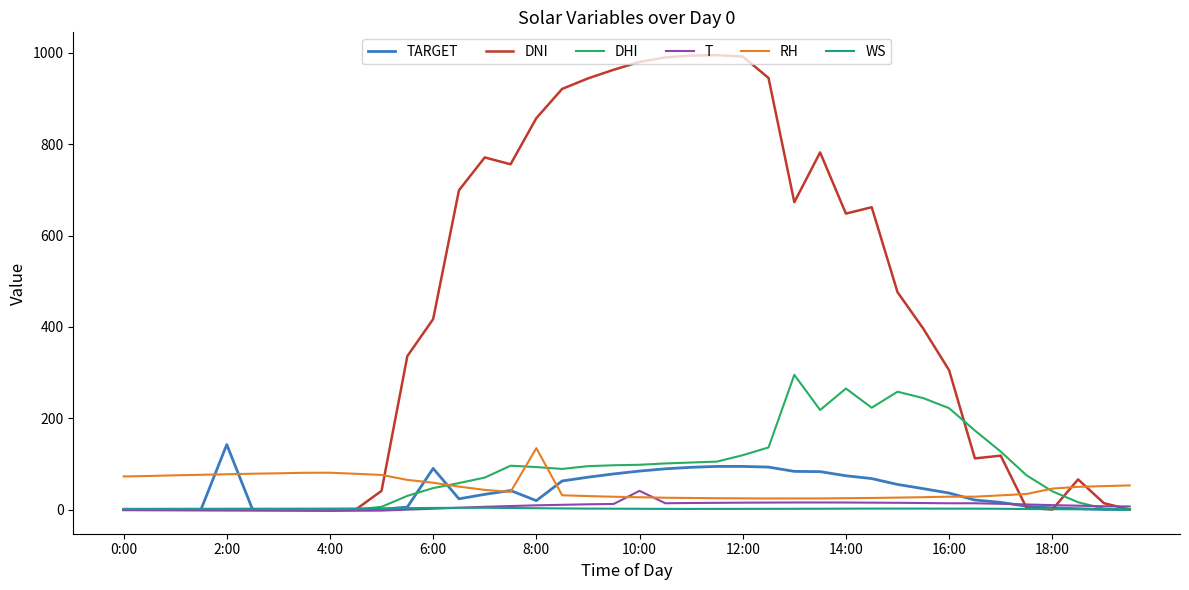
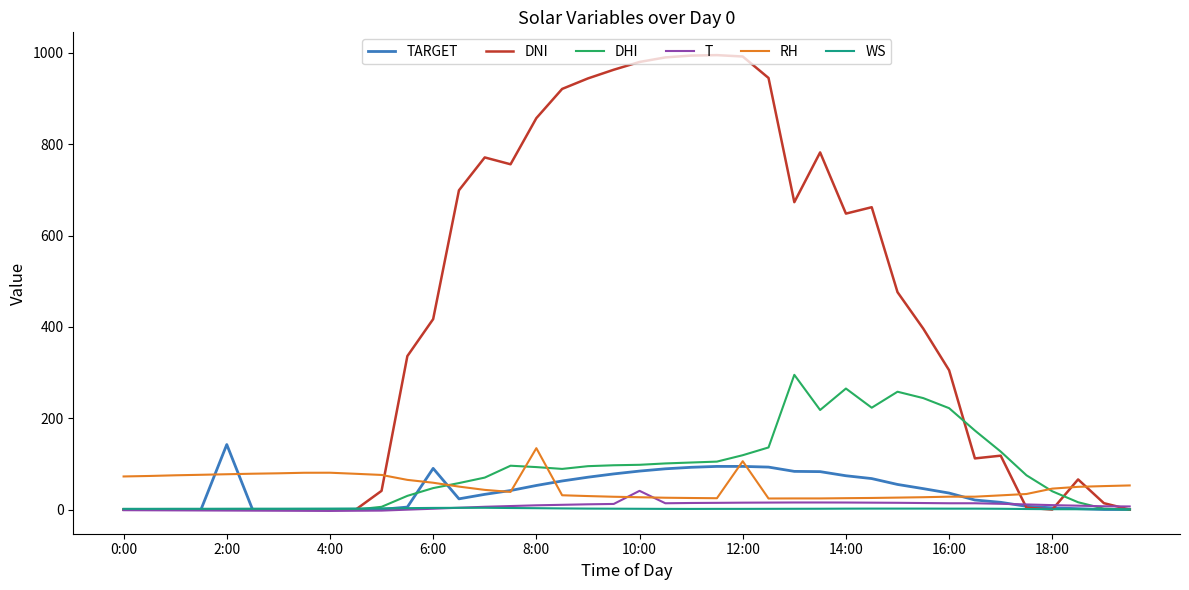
TARGET, 8:00: 20 -> 50
RH, 12:00: 20 -> 110
